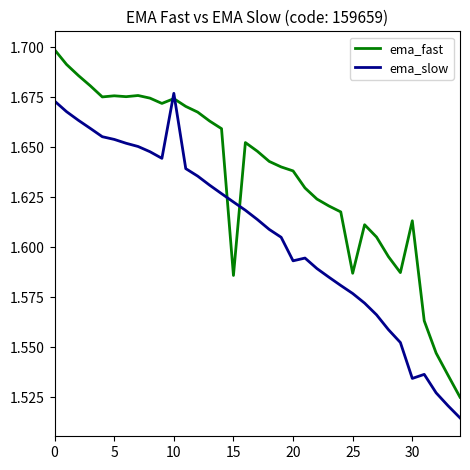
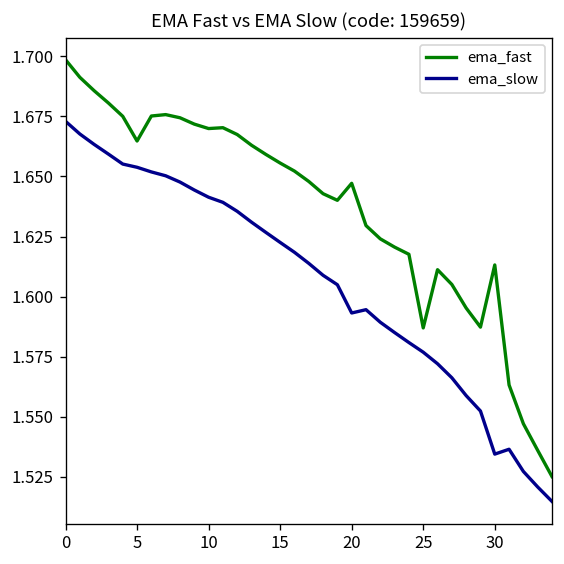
ema_fast, 5: 1.676 -> 1.665
ema_fast, 10: 1.674 -> 1.670
ema_slow, 10: 1.677 -> 1.641
ema_fast, 15: 1.586 -> 1.656
ema_fast, 20: 1.638 -> 1.647
